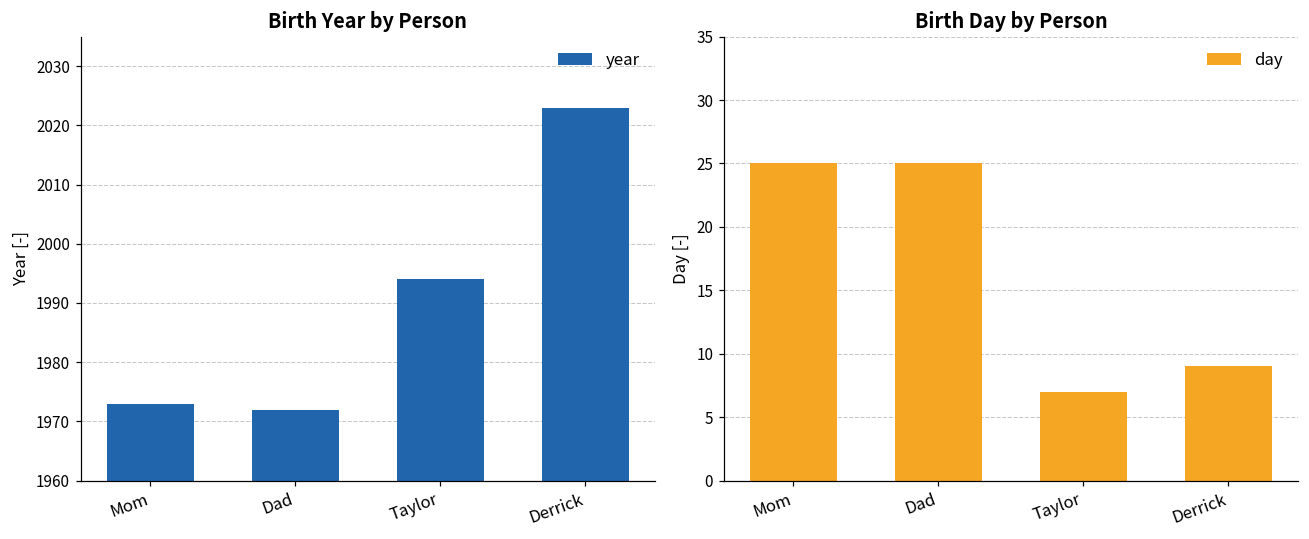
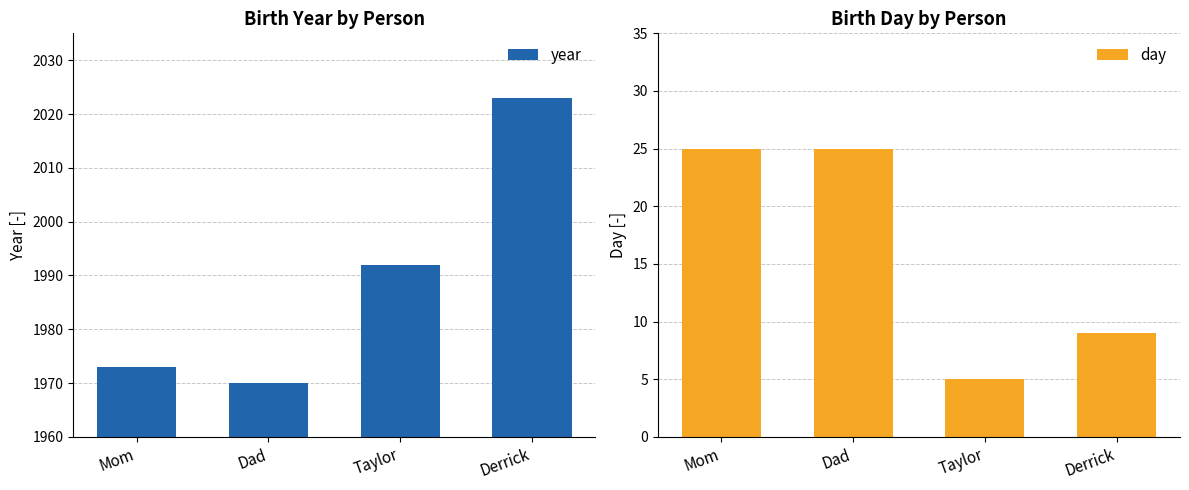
Birth Year by Person, Dad: 1972 -> 1970
Birth Year by Person, Taylor: 1994 -> 1992
Birth Day by Person, Taylor: 7 -> 5
